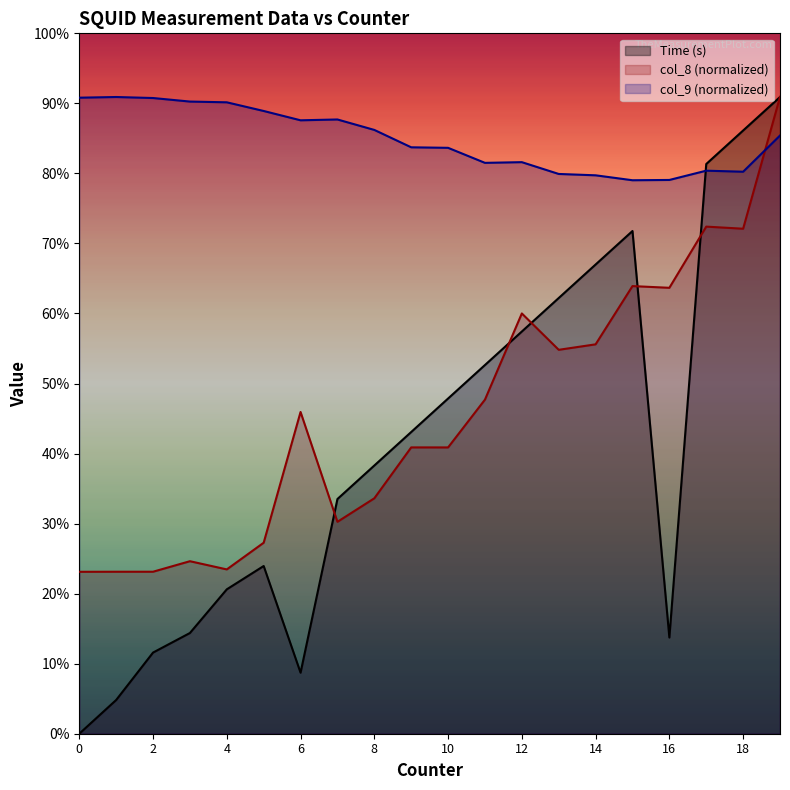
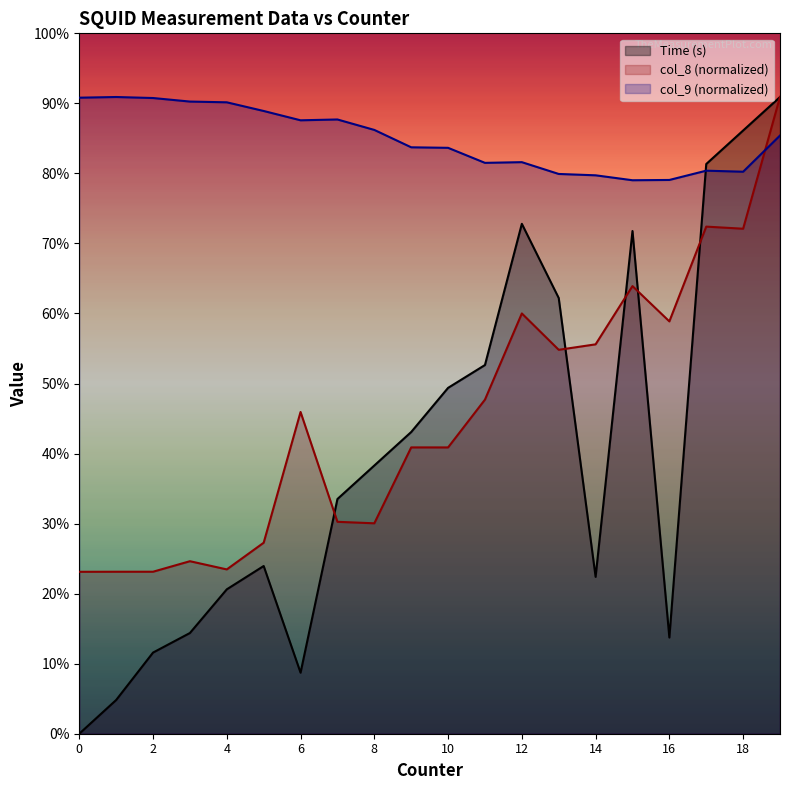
col_8 (normalized), 8: 34% -> 30%
Time (s), 10: 48% -> 49%
Time (s), 12: 57% -> 73%
Time (s), 14: 67% -> 22%
col_8 (normalized), 16: 64% -> 59%
